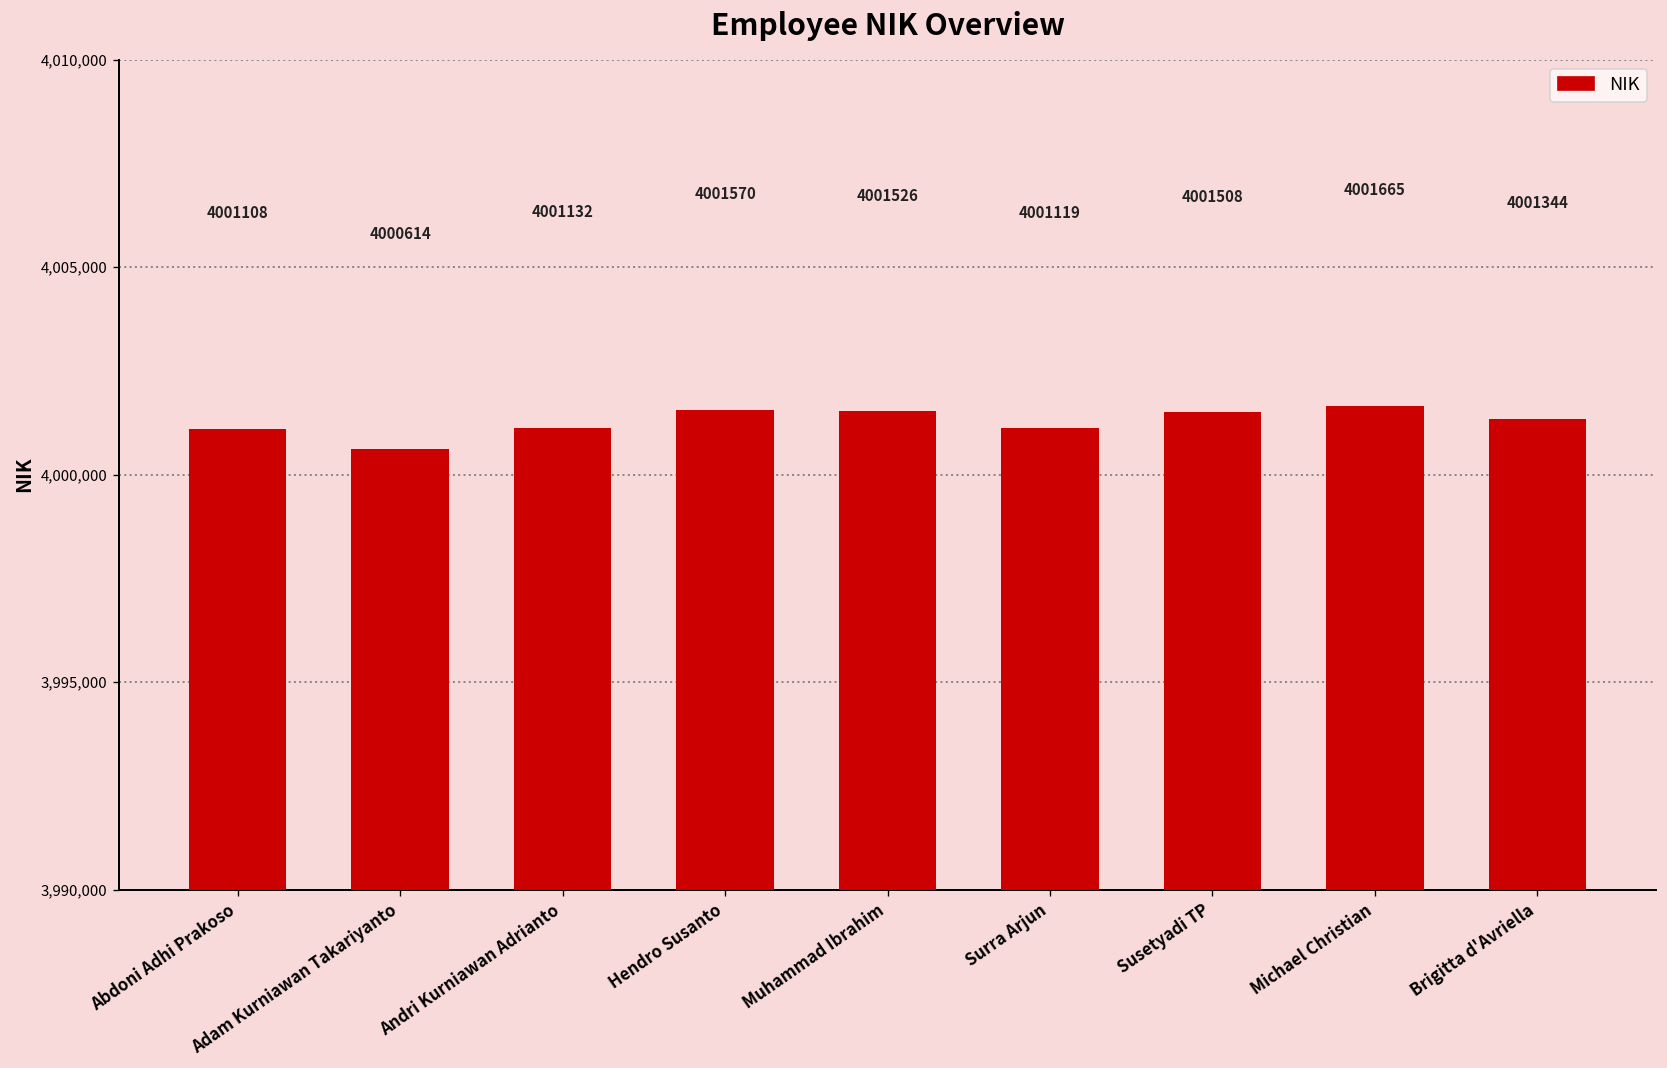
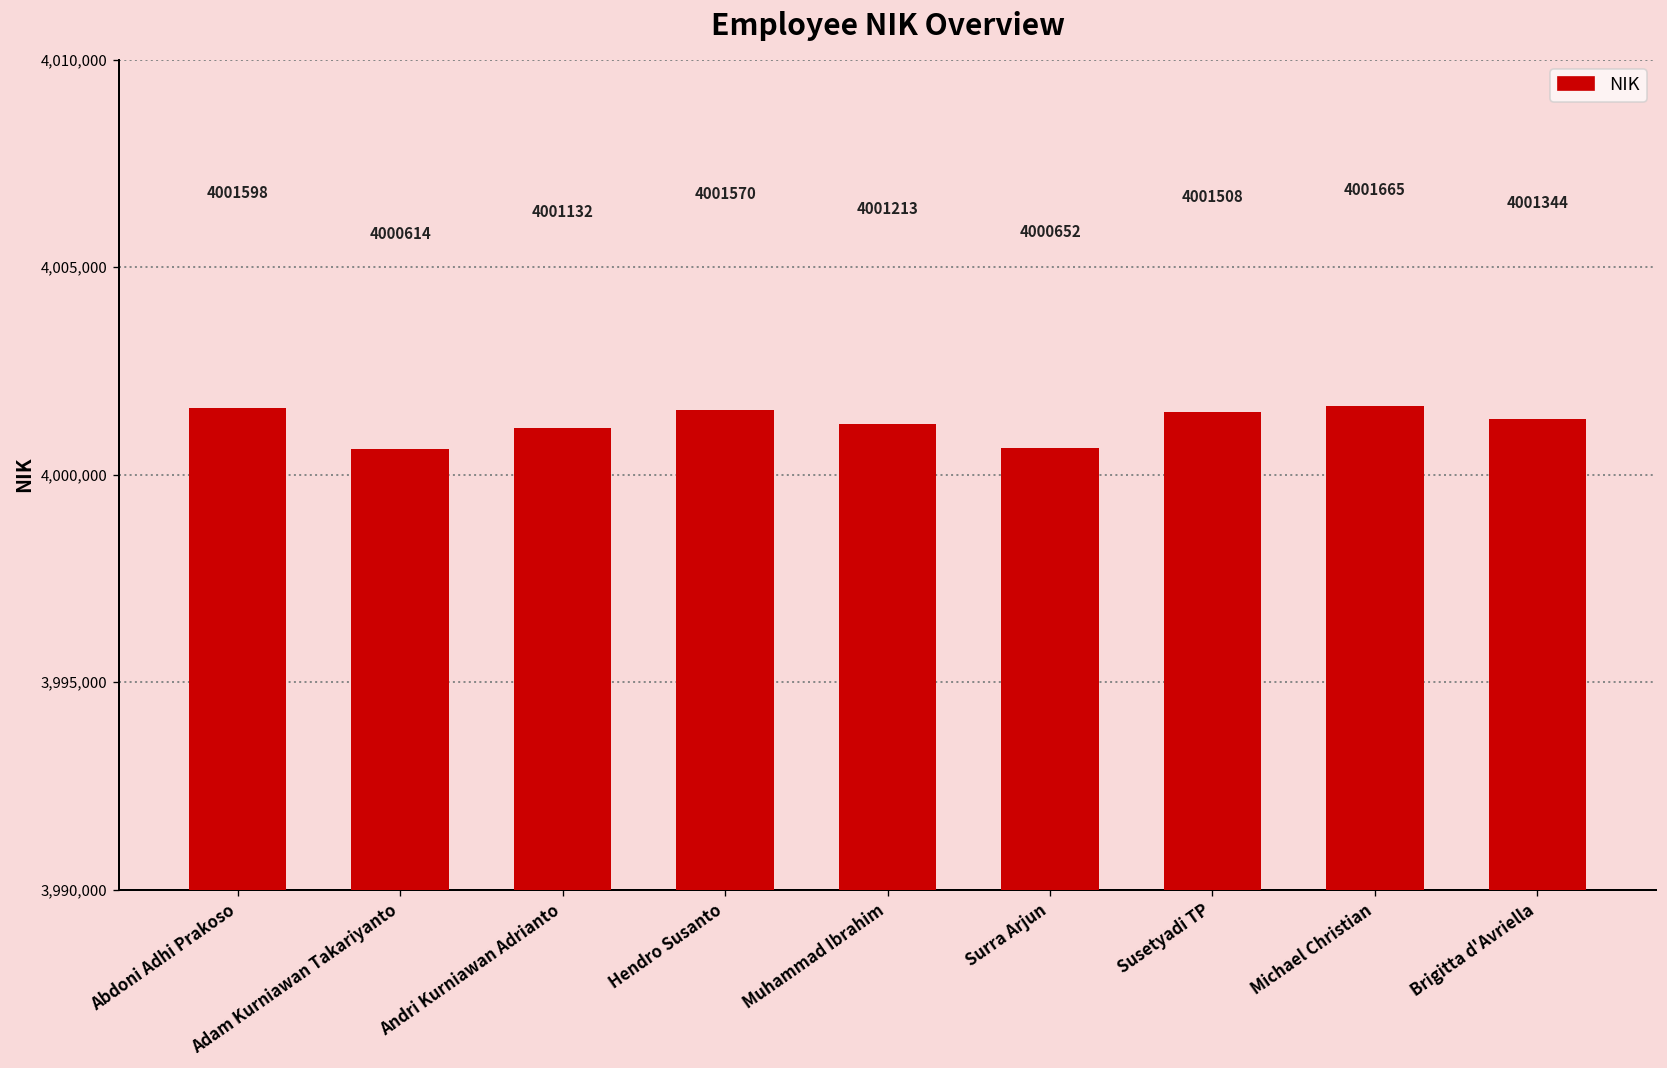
Abdoni Adhi Prakoso: 4001108 -> 4001598
Muhammad Ibrahim: 4001526 -> 4001213
Surra Arjun: 4001119 -> 4000652
